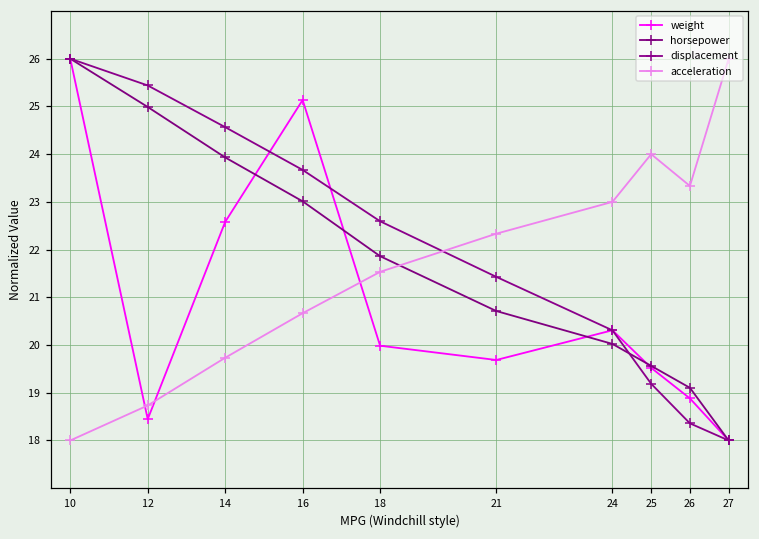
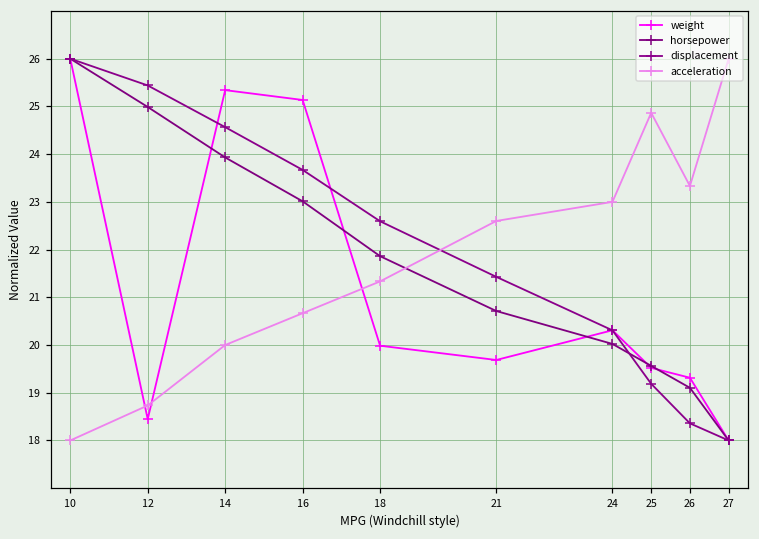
weight, 14: 22.6 -> 25.3
acceleration, 14: 19.7 -> 20.0
acceleration, 18: 21.5 -> 21.3
acceleration, 21: 22.3 -> 22.6
acceleration, 25: 24.0 -> 24.9
weight, 26: 18.9 -> 19.3
